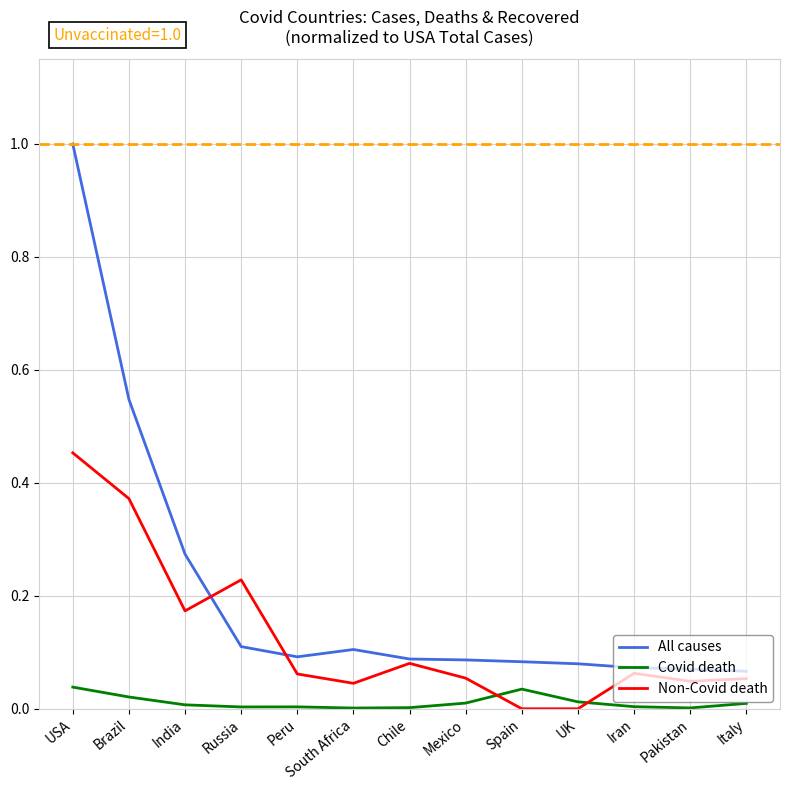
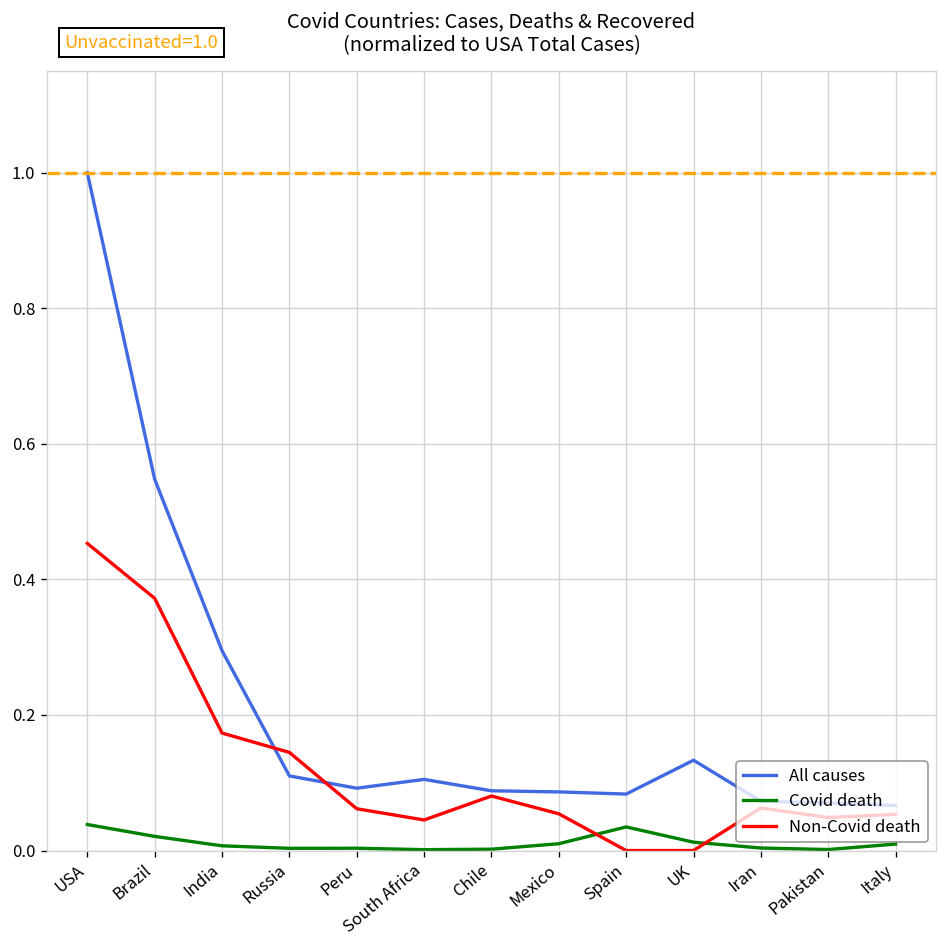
All causes, India: 0.27 -> 0.29
Non-Covid death, Russia: 0.23 -> 0.14
All causes, UK: 0.08 -> 0.13
